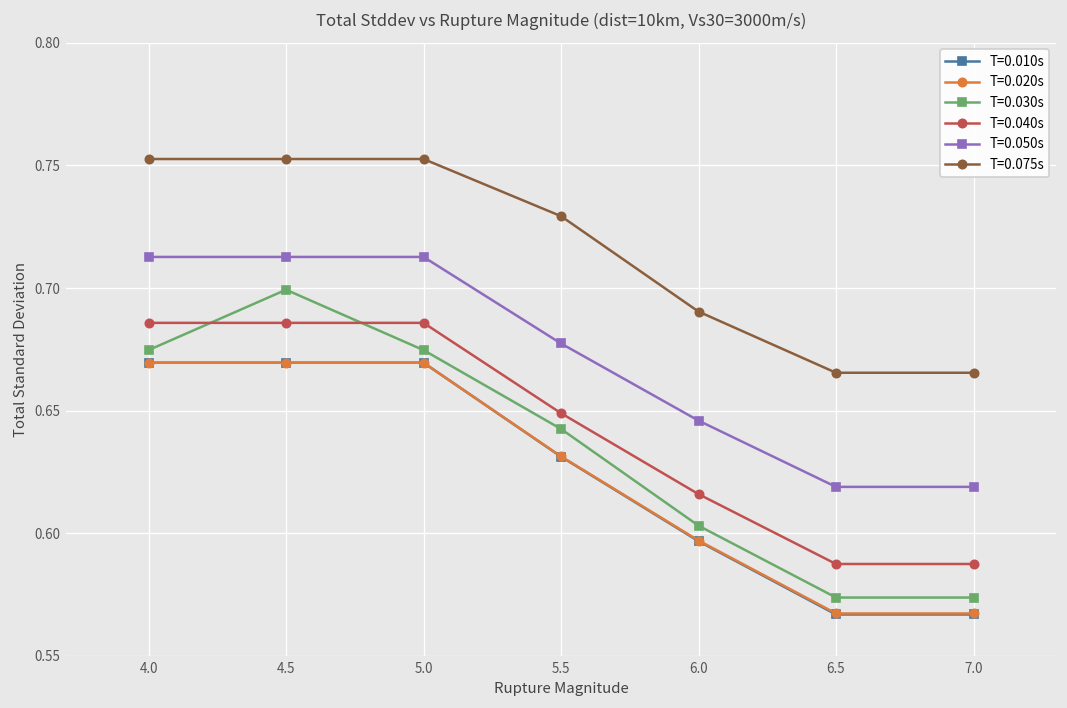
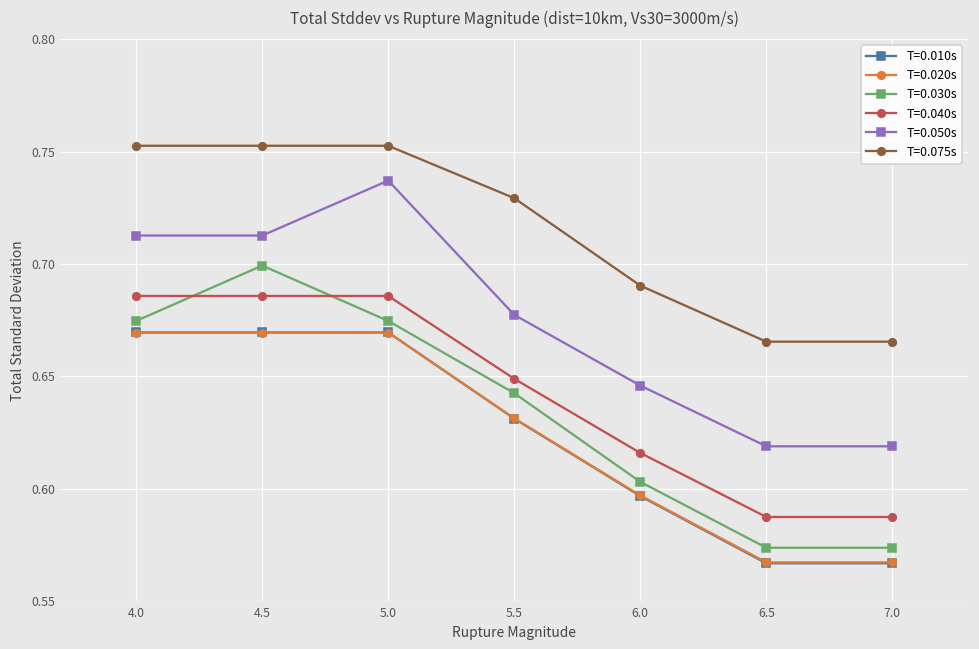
T=0.050s, 5.0: 0.713 -> 0.737
